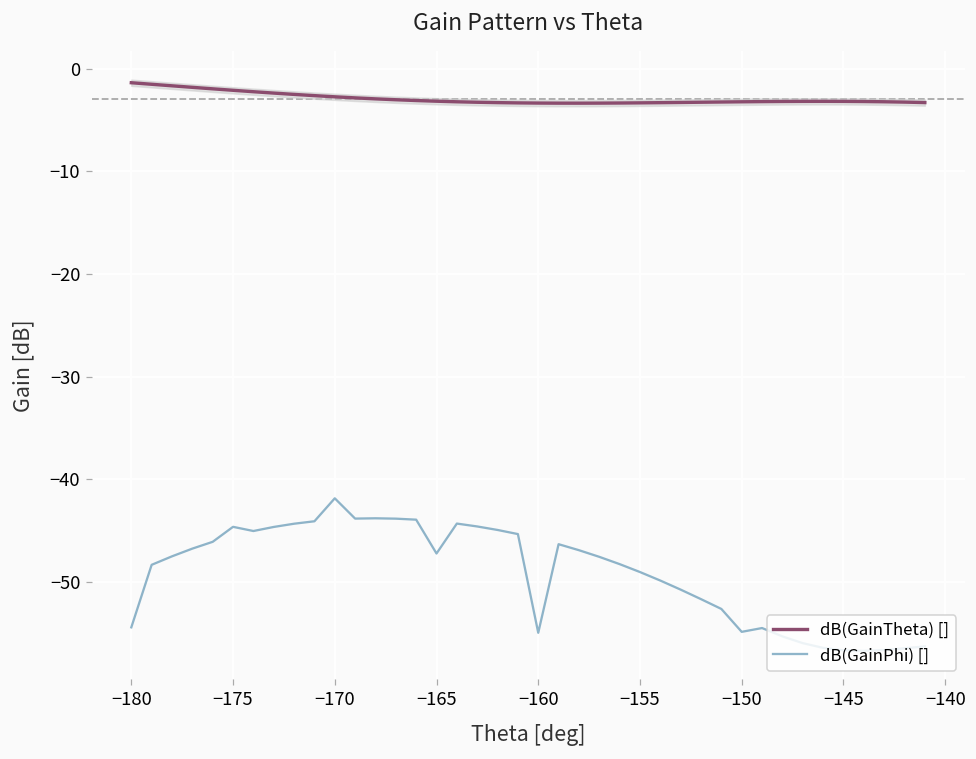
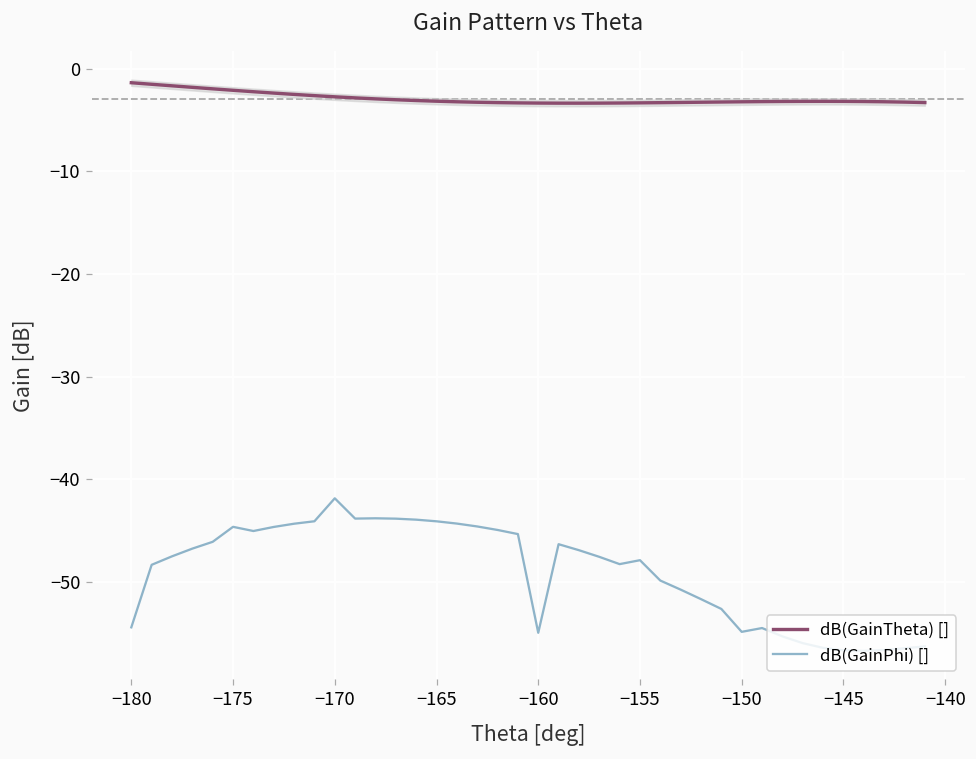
dB(GainPhi) [], −165: -47 -> -44
dB(GainPhi) [], −155: -49 -> -48
